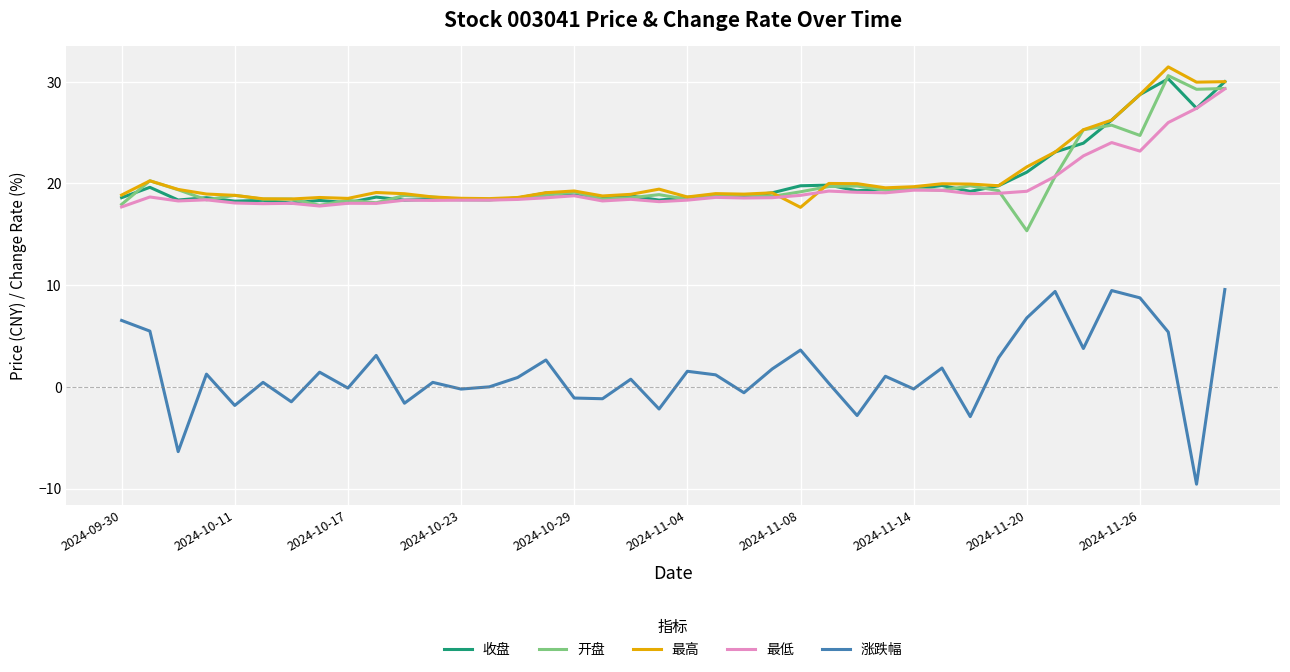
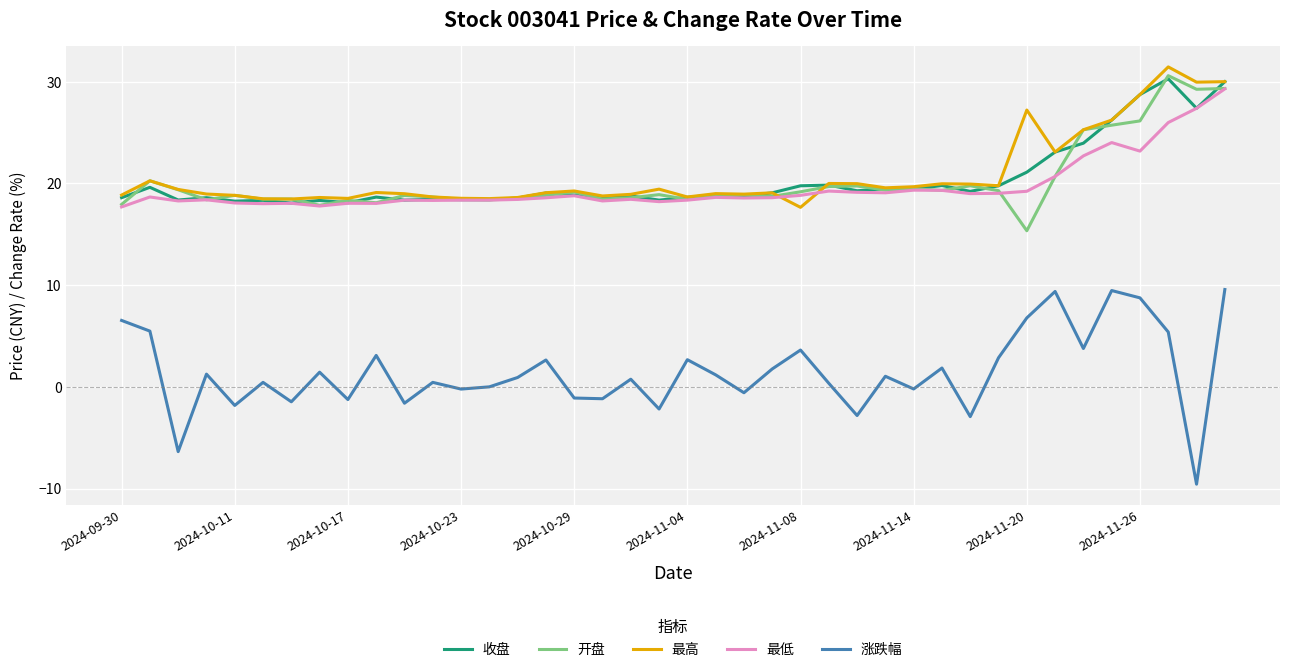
涨跌幅, 2024-10-17: -0.1 -> -1.3
涨跌幅, 2024-11-04: 1.5 -> 2.7
最高, 2024-11-20: 21.6 -> 27.2
开盘, 2024-11-26: 24.7 -> 26.2
